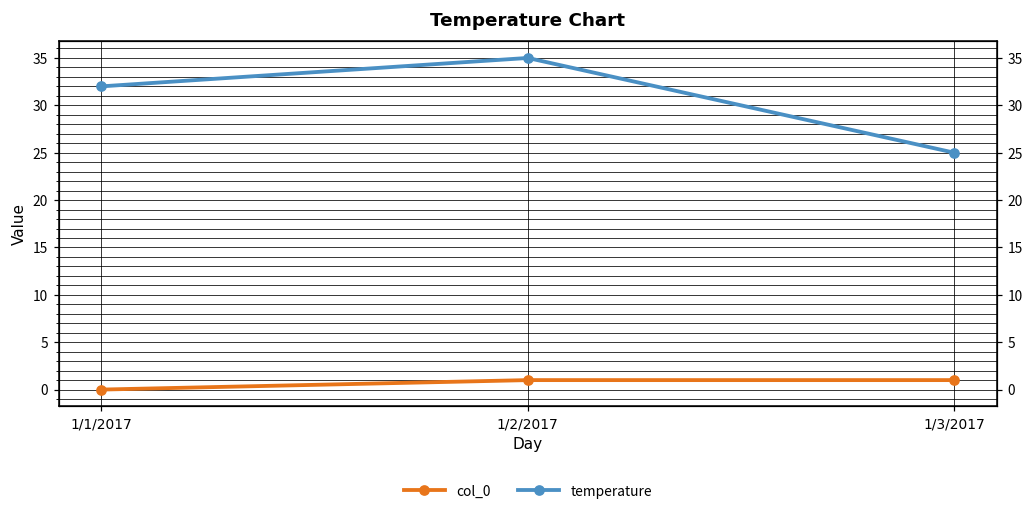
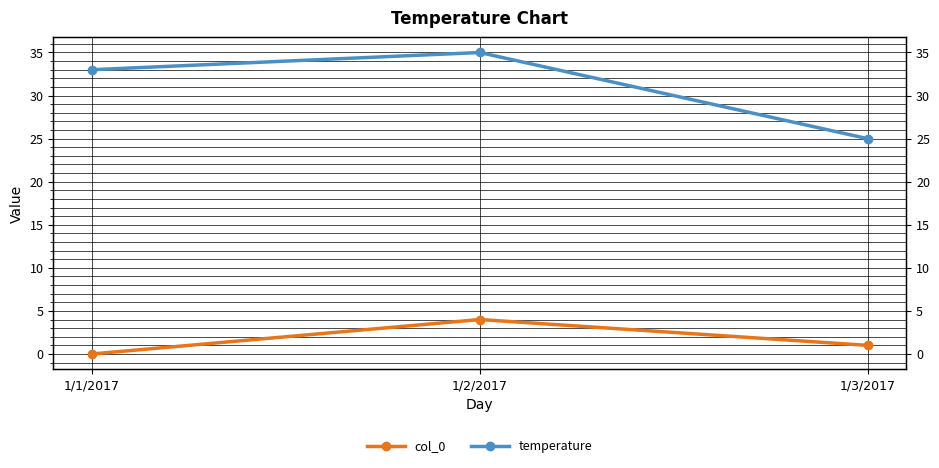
temperature, 1/1/2017: 32 -> 33
col_0, 1/2/2017: 1 -> 4
